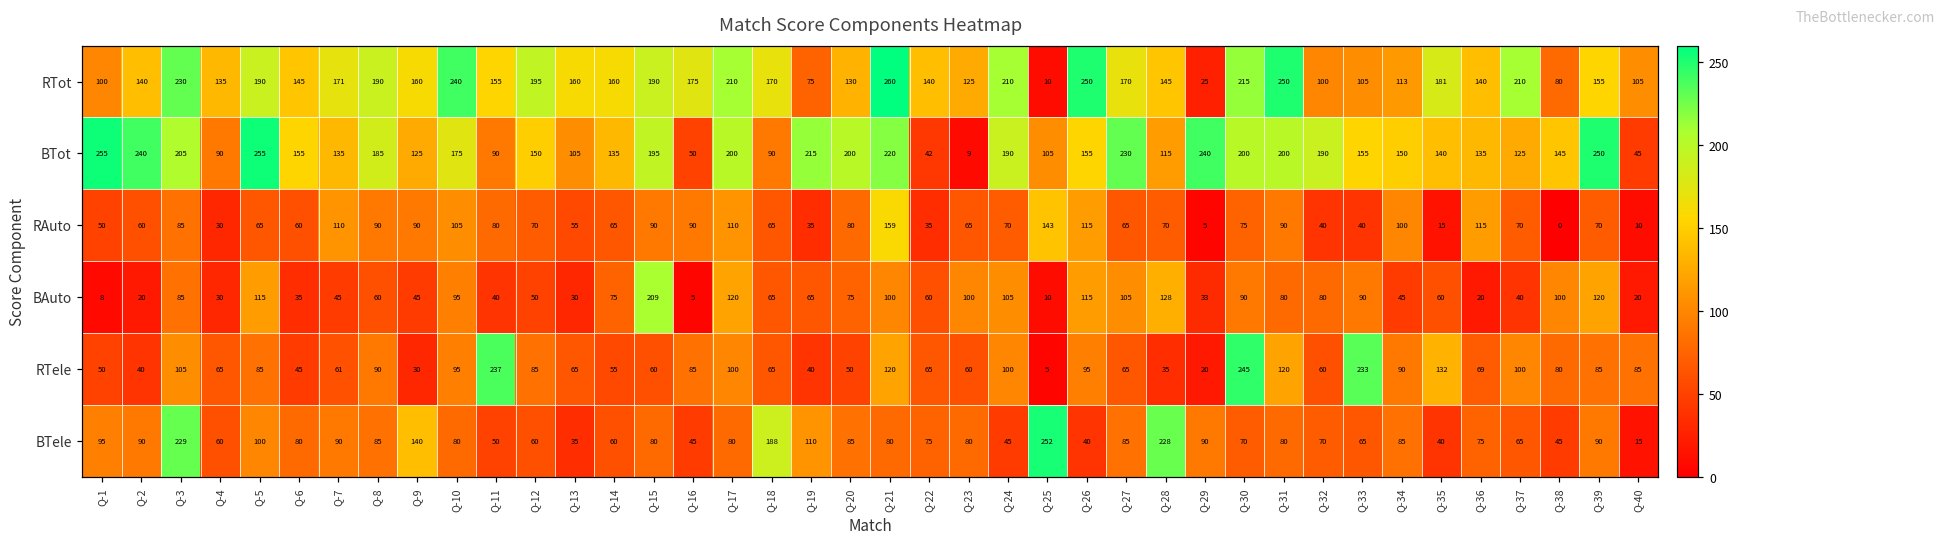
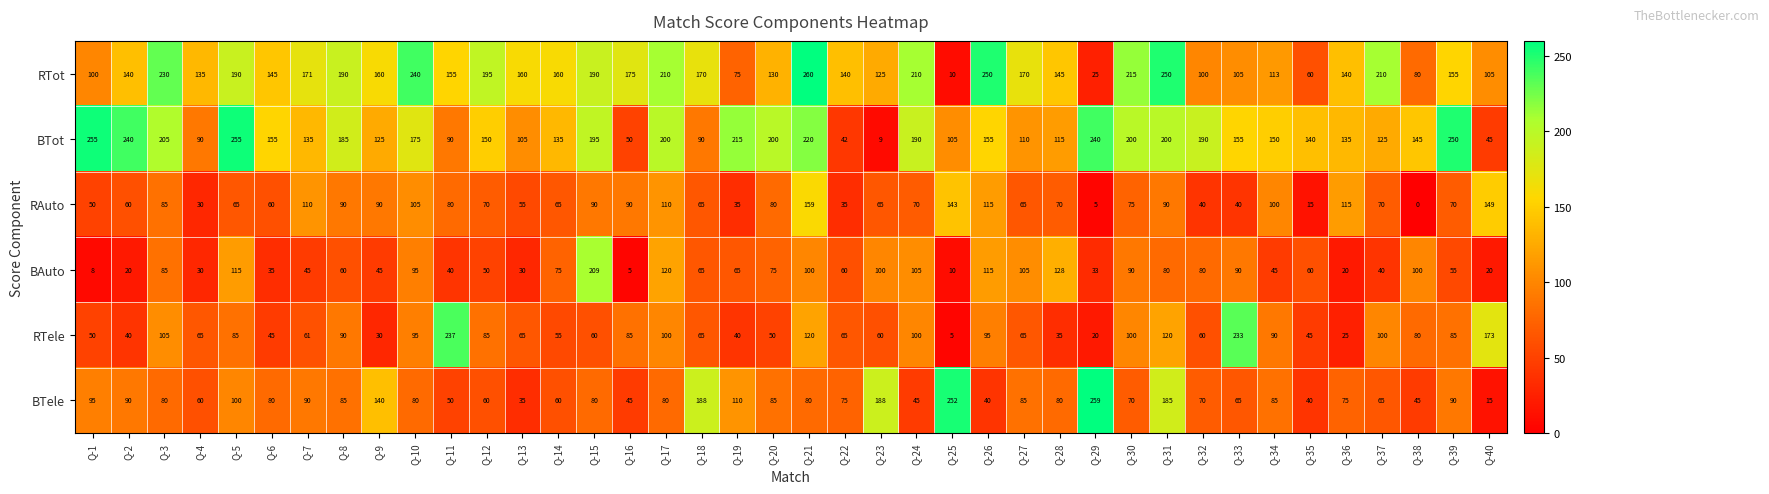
RTot, Q-35: 181 -> 60
BTot, Q-27: 230 -> 110
RAuto, Q-40: 10 -> 149
BAuto, Q-39: 120 -> 55
RTele, Q-30: 245 -> 100
RTele, Q-35: 132 -> 45
RTele, Q-36: 69 -> 25
RTele, Q-40: 85 -> 173
BTele, Q-3: 229 -> 80
BTele, Q-23: 80 -> 188
BTele, Q-28: 228 -> 80
BTele, Q-29: 90 -> 259
BTele, Q-31: 80 -> 185
